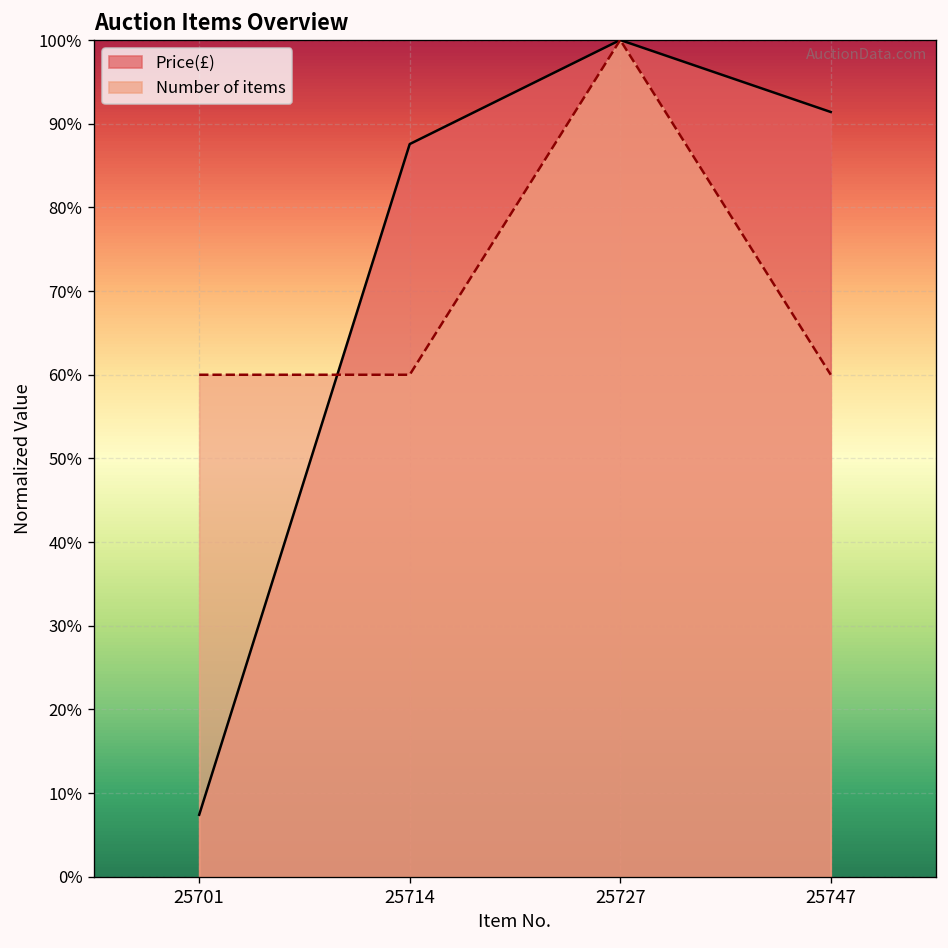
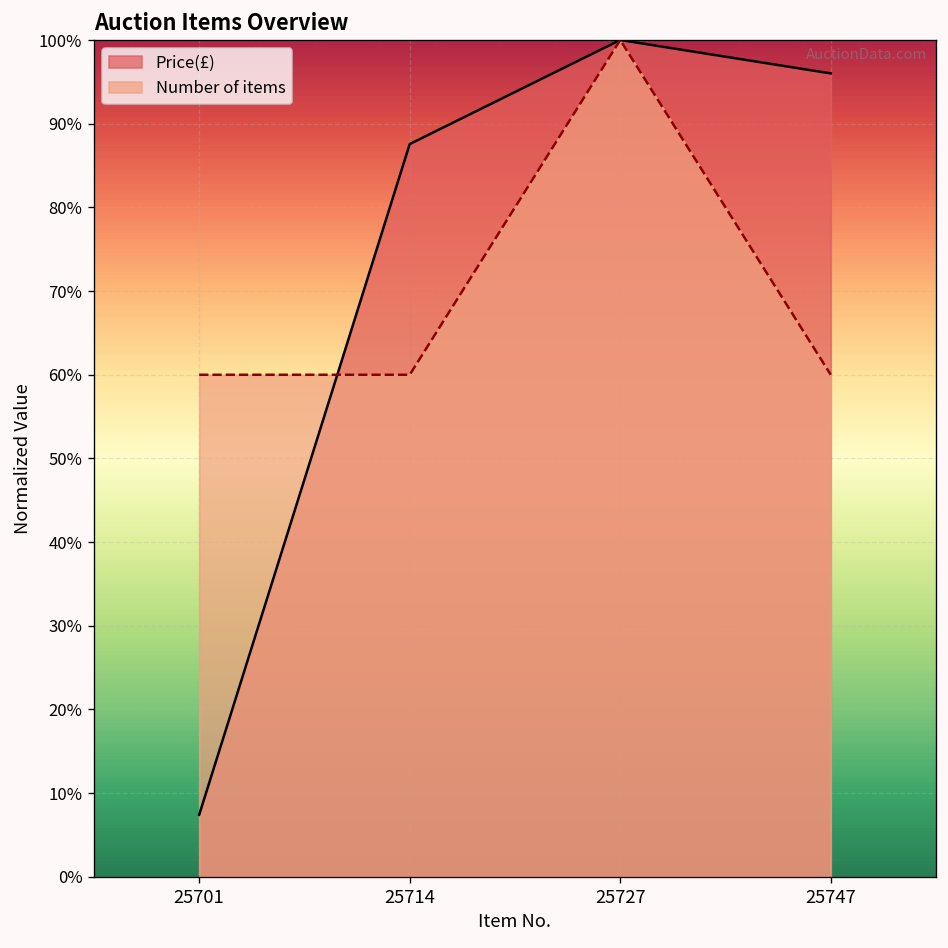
Price(£), 25747: 91% -> 96%
